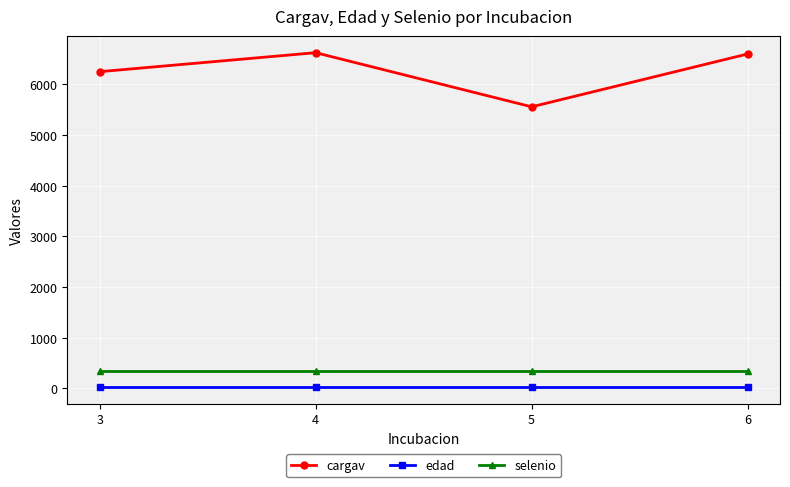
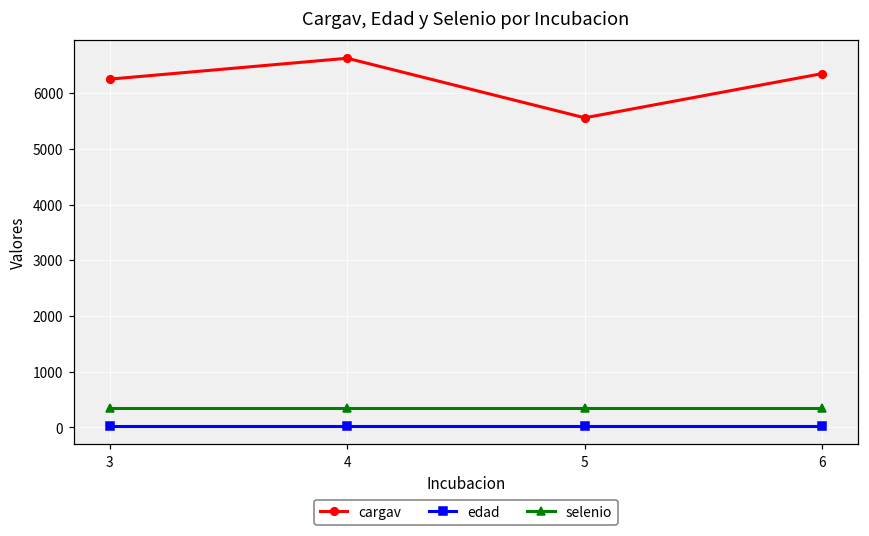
cargav, 6: 6600 -> 6400
